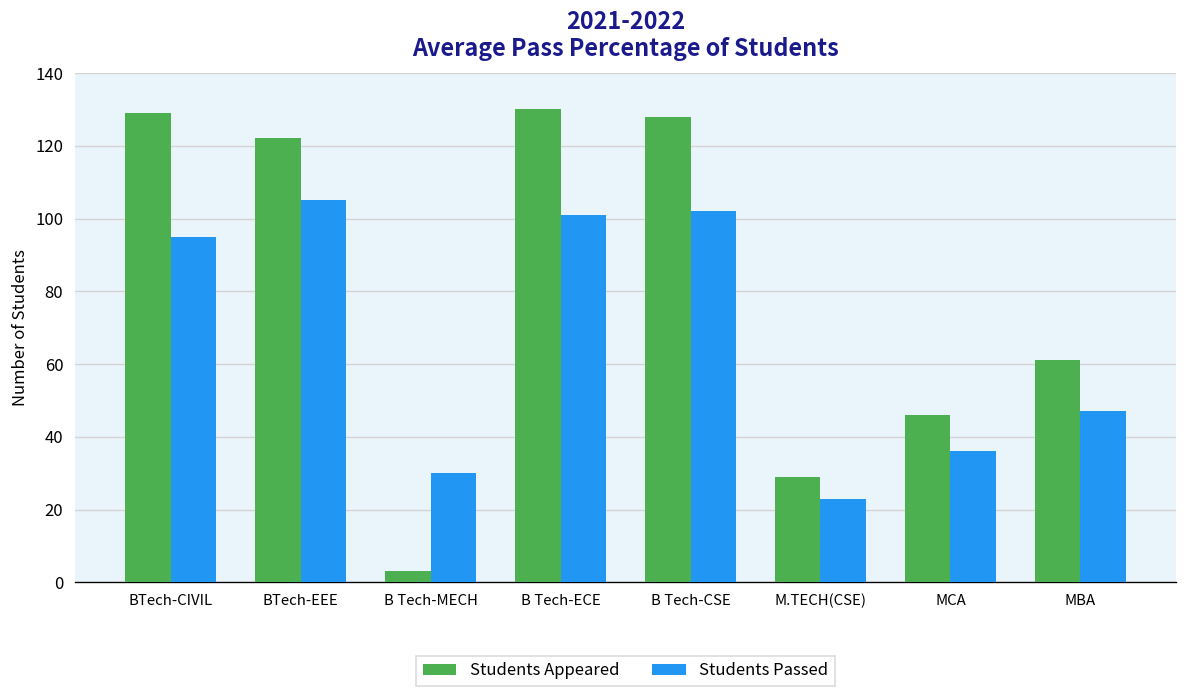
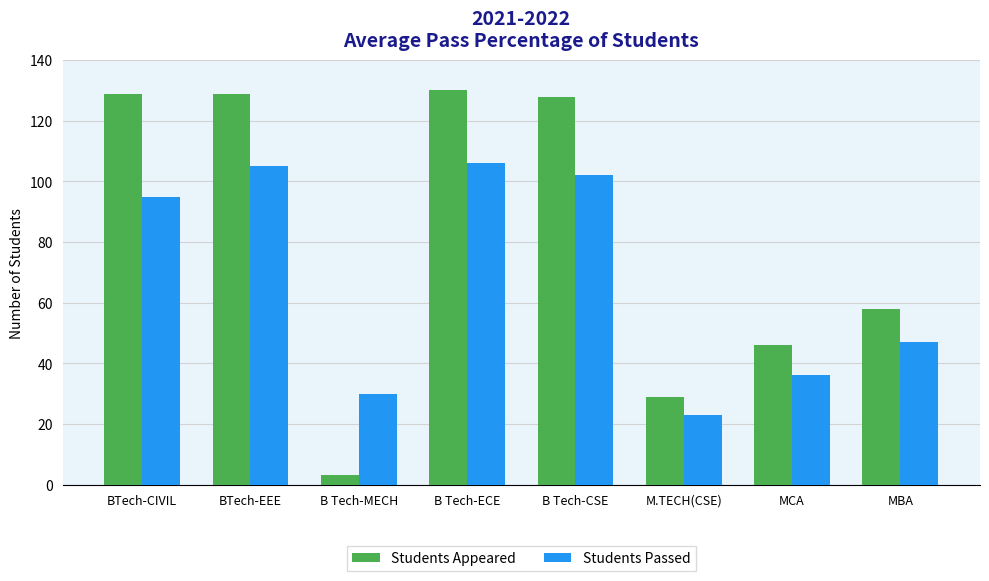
Students Appeared, BTech-EEE: 122 -> 129
Students Passed, B Tech-ECE: 101 -> 106
Students Appeared, MBA: 61 -> 58
